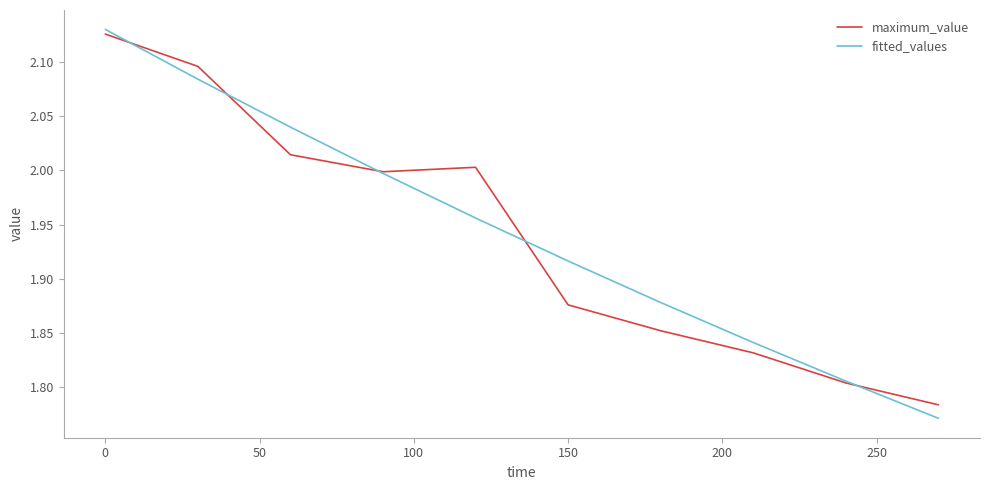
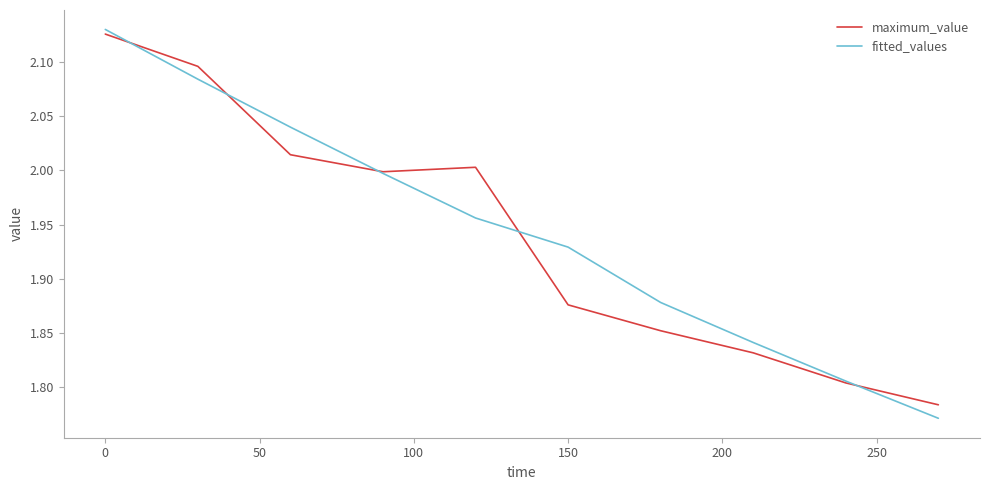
fitted_values, 150: 1.916 -> 1.929
